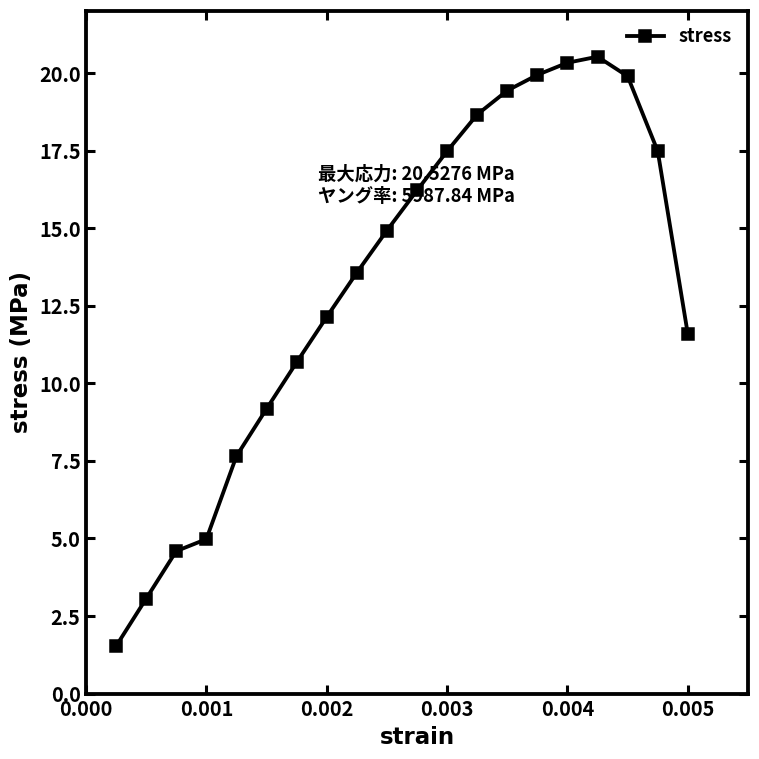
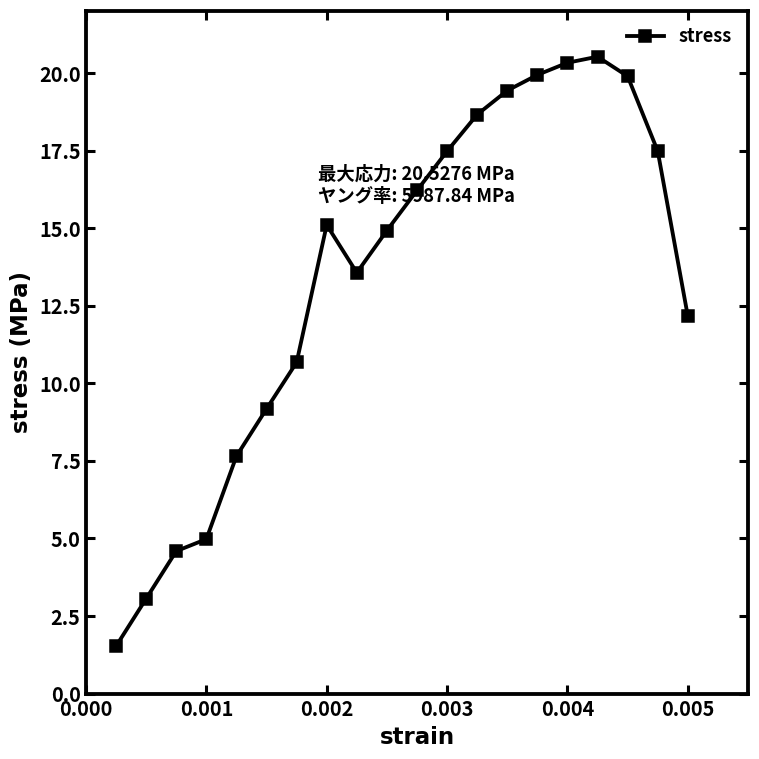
0.002: 12.1 -> 15.1
0.005: 11.6 -> 12.2
